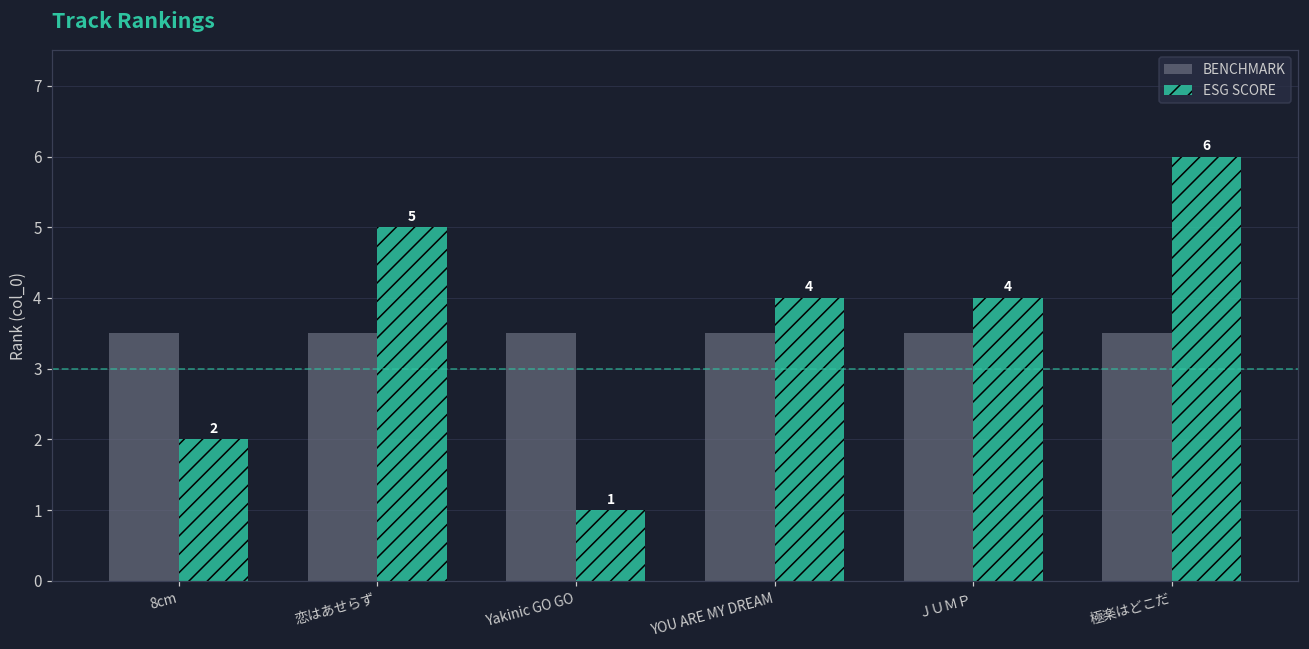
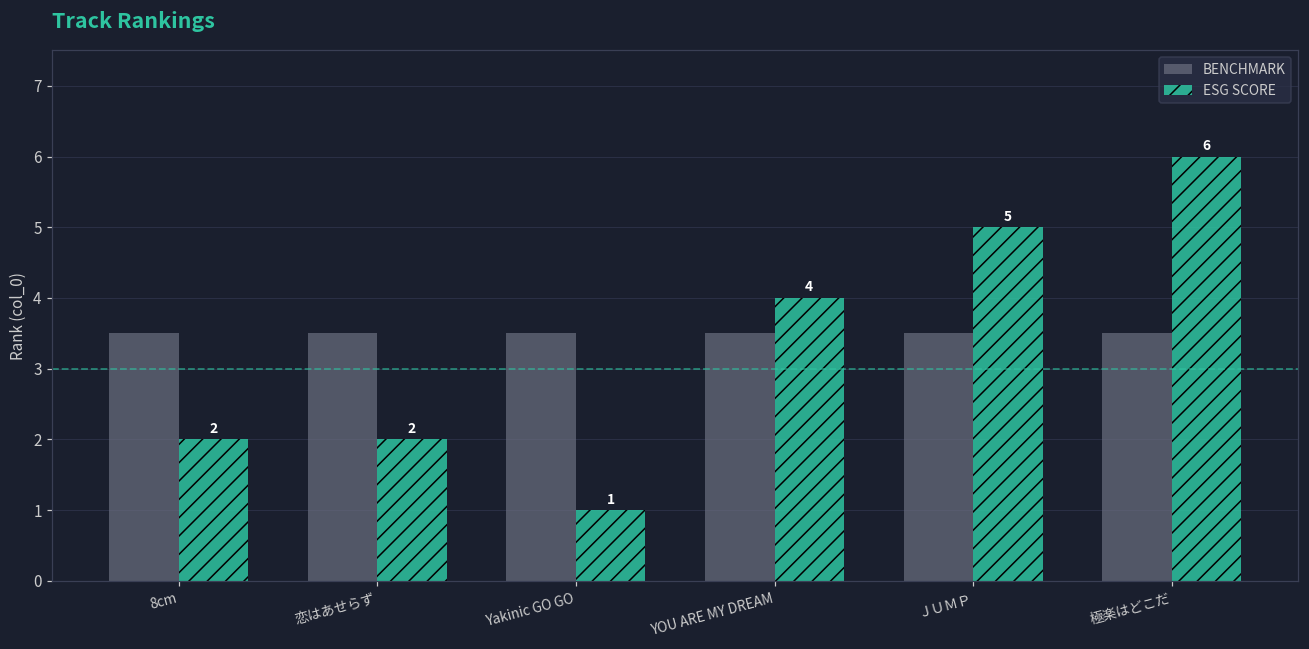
ESG SCORE, 恋はあせらず: 5 -> 2
ESG SCORE, ＪＵＭＰ: 4 -> 5
